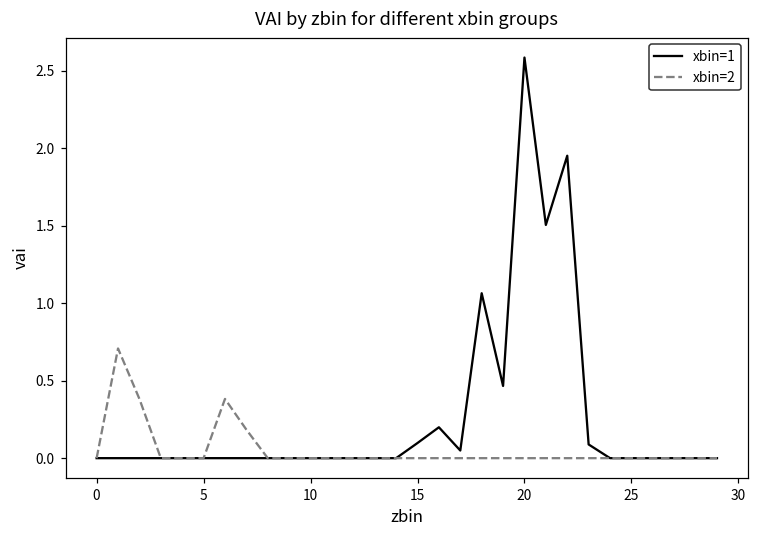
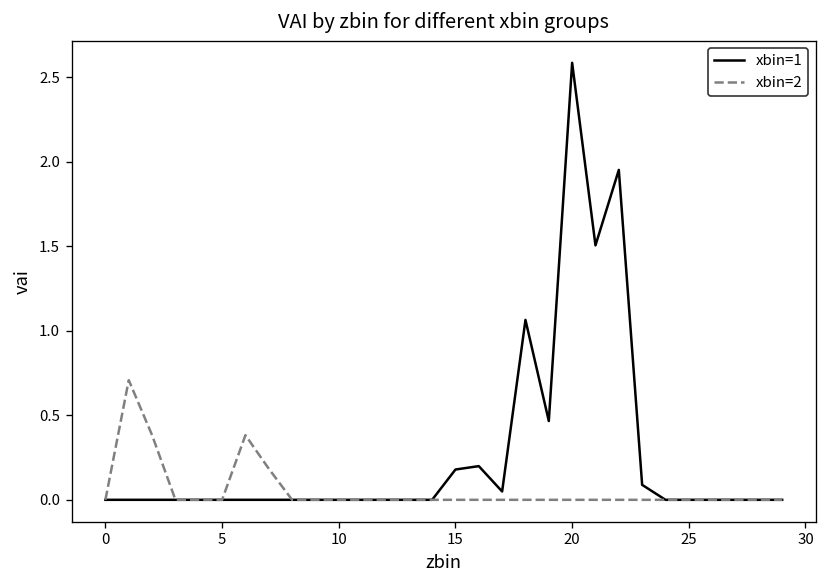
xbin=1, 15: 0.10 -> 0.18
